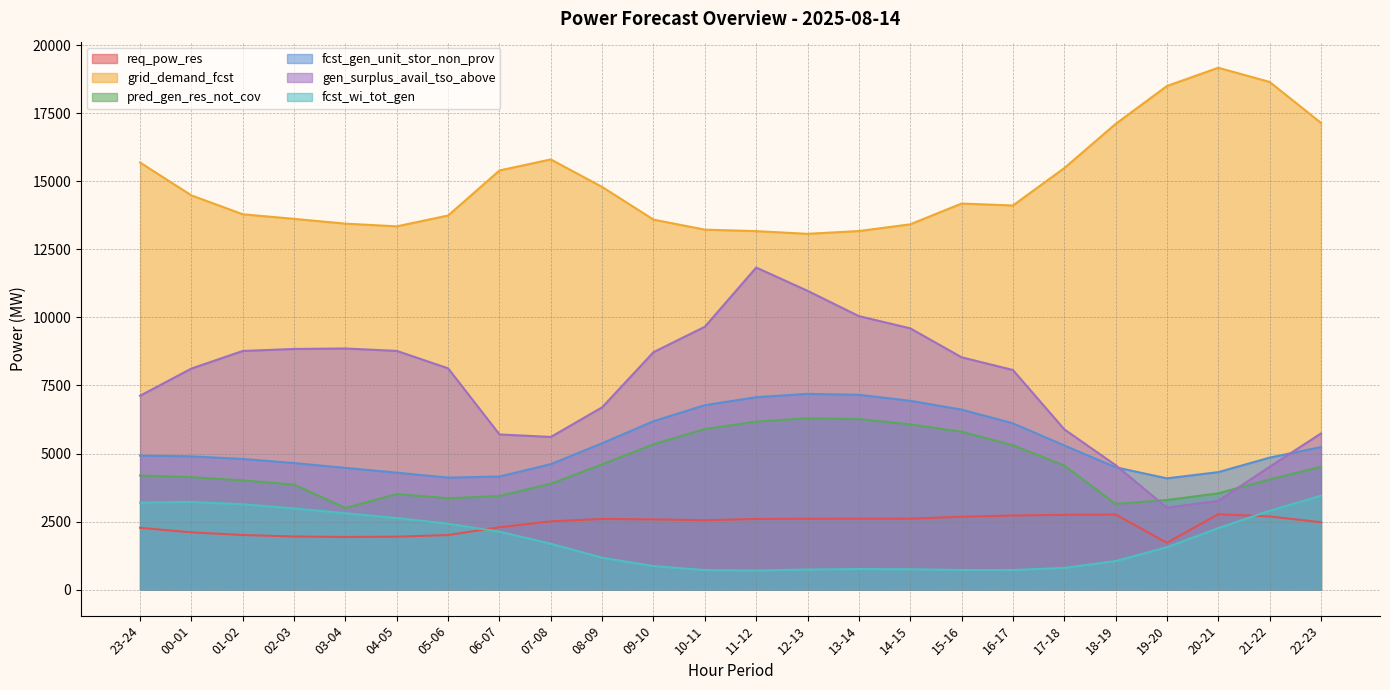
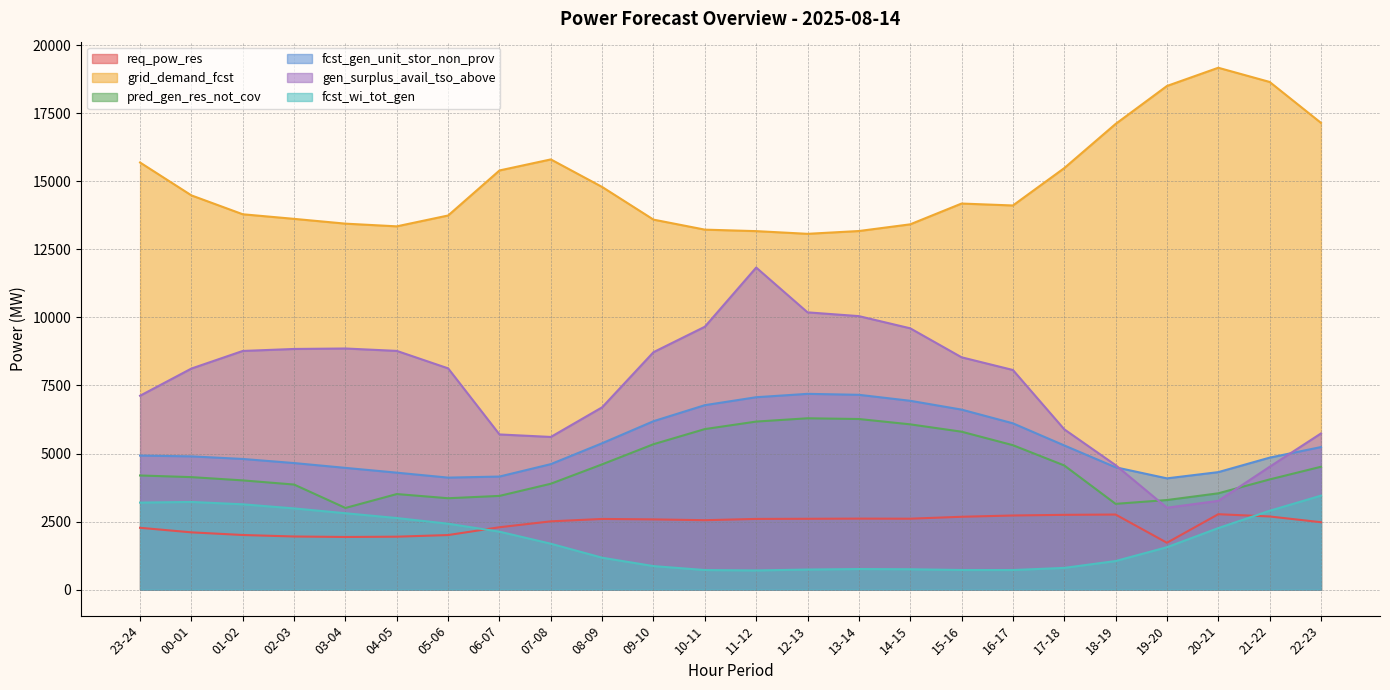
gen_surplus_avail_tso_above, 12-13: 11000 -> 10200
